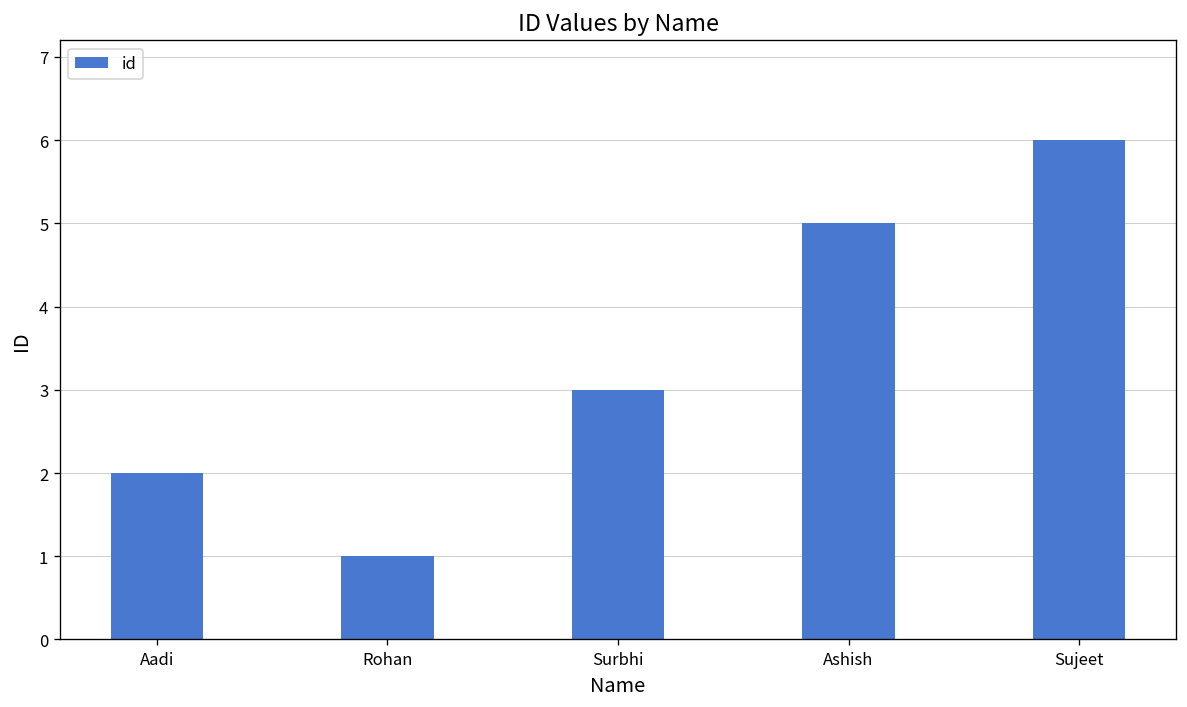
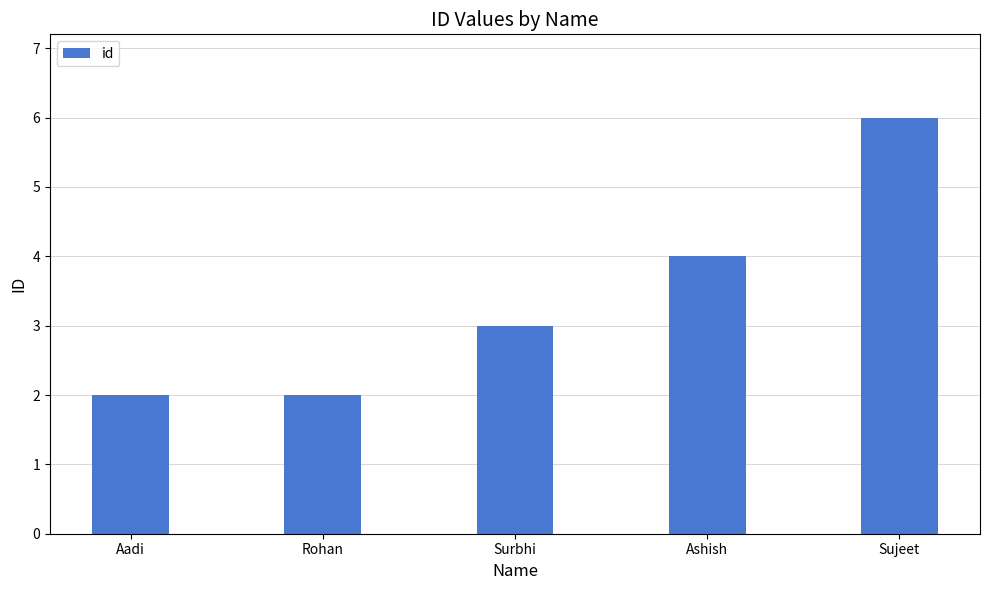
Rohan: 1 -> 2
Ashish: 5 -> 4
